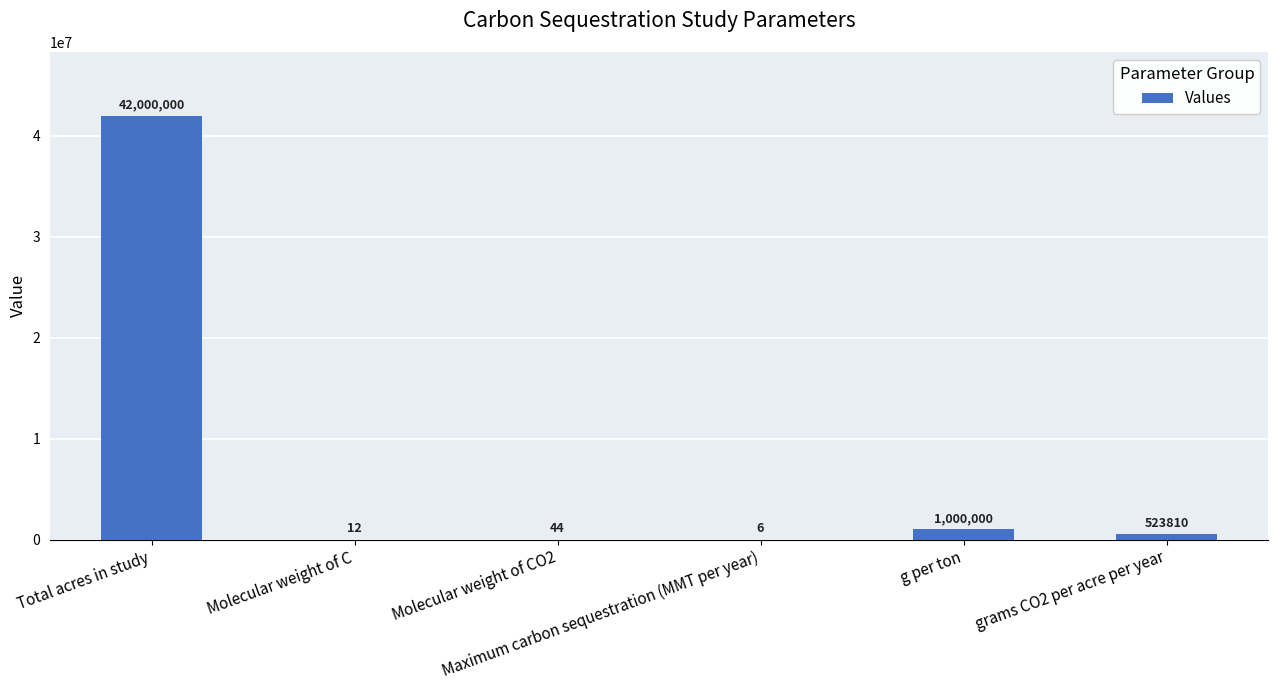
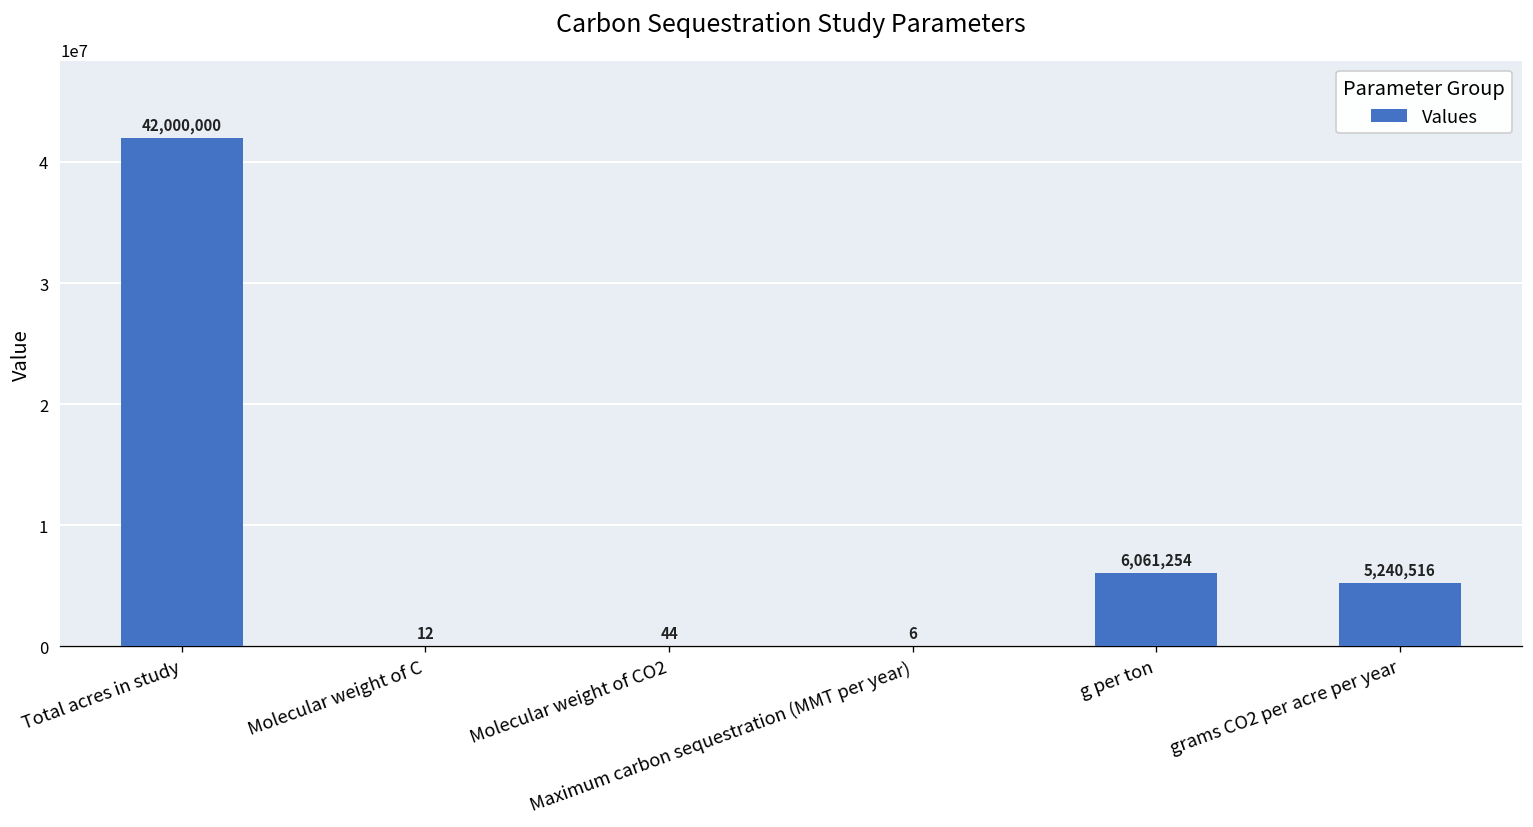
g per ton: 1,000,000 -> 6,061,254
grams CO2 per acre per year: 523810 -> 5,240,516
